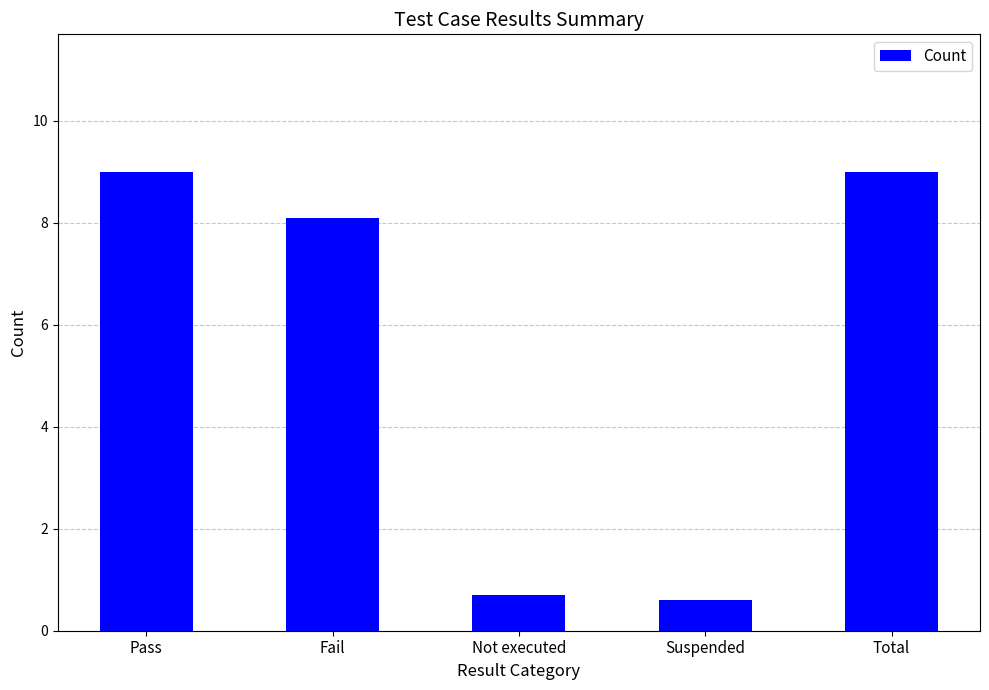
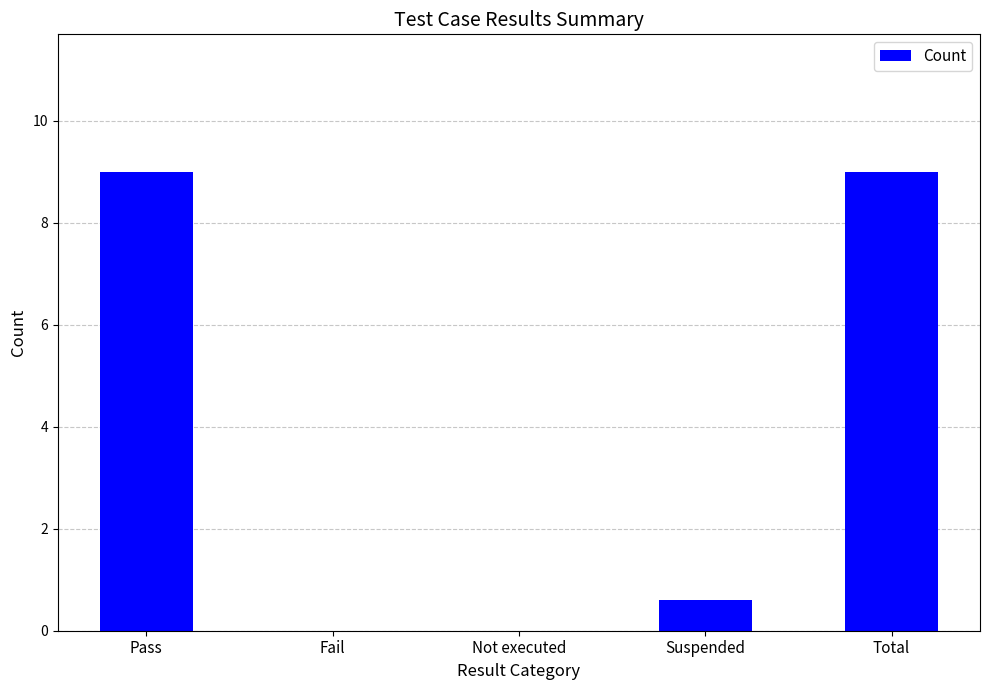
Fail: 8.1 -> 0.0
Not executed: 0.7 -> 0.0
